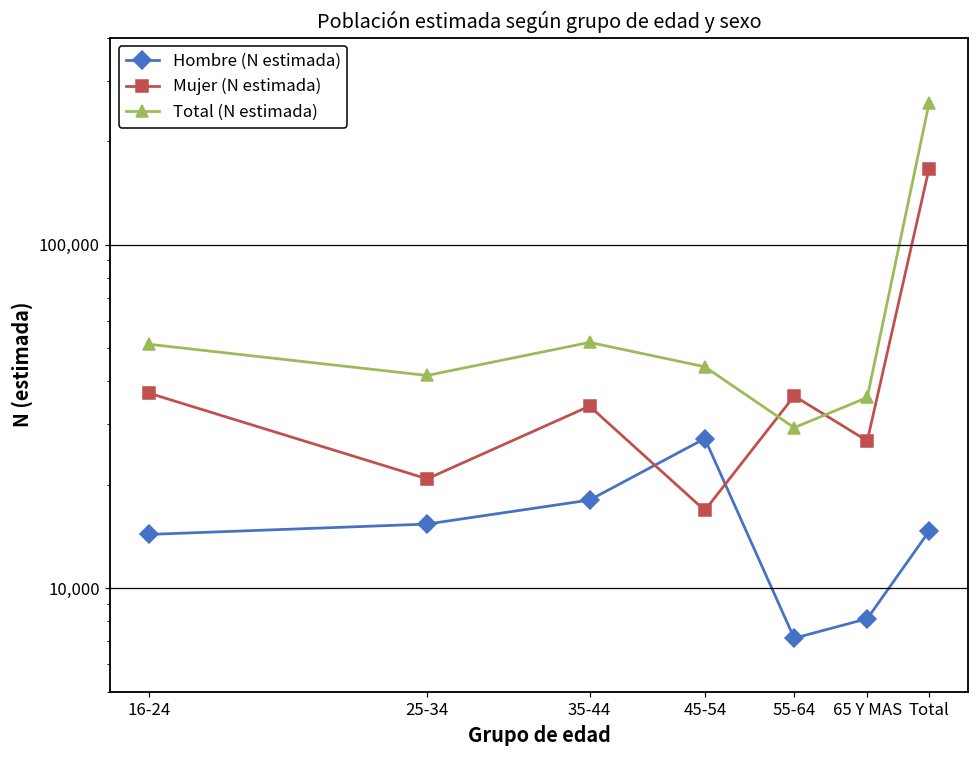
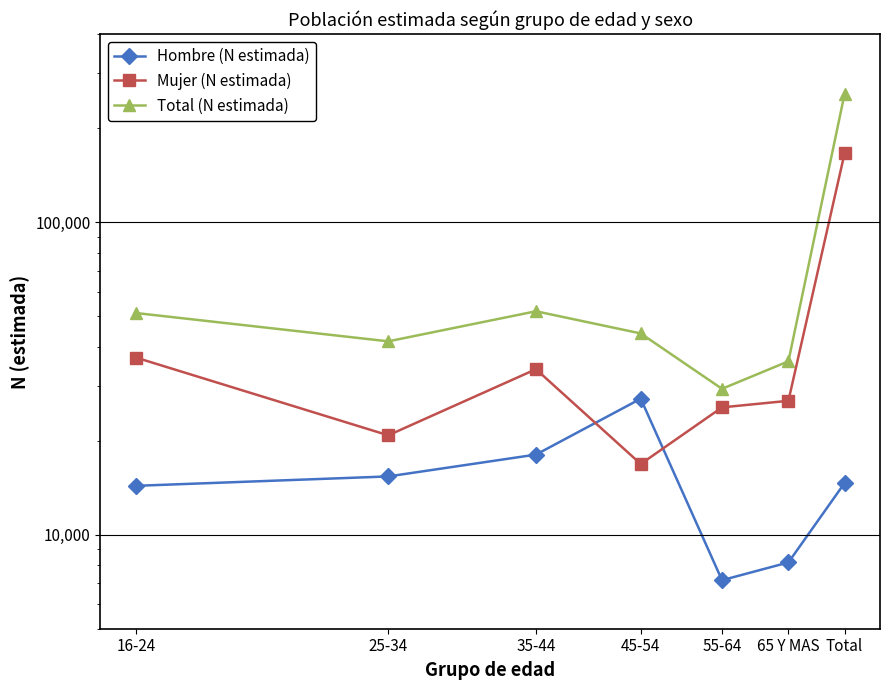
Mujer (N estimada), 55-64: 36,000 -> 26,000
